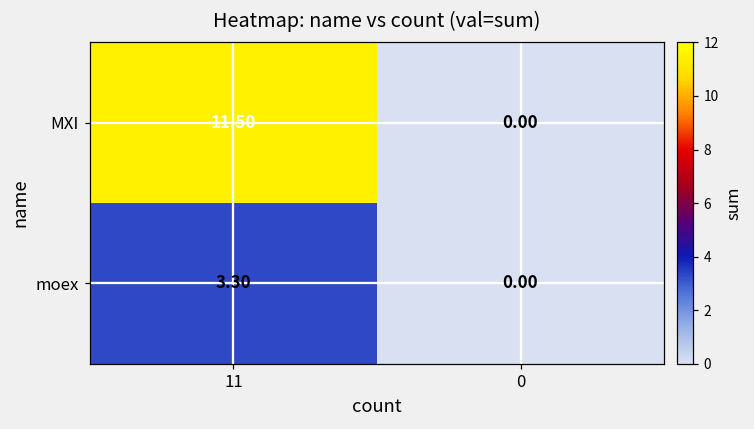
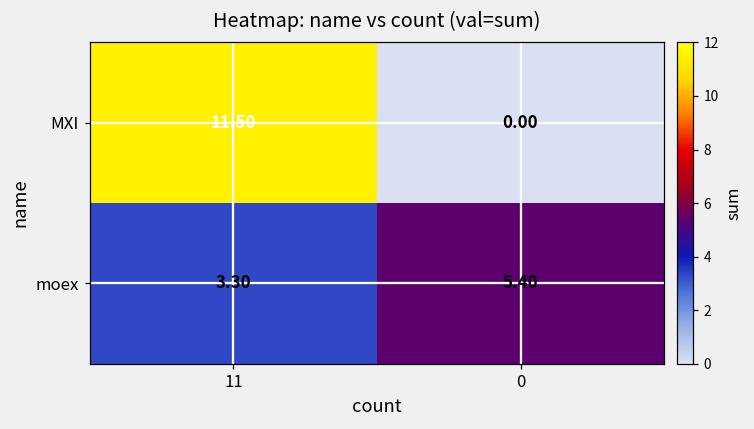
moex, 0: 0.00 -> 5.40
